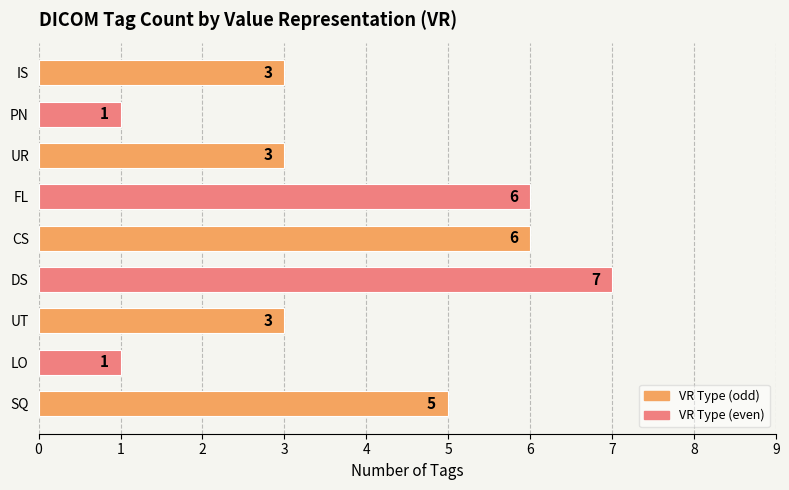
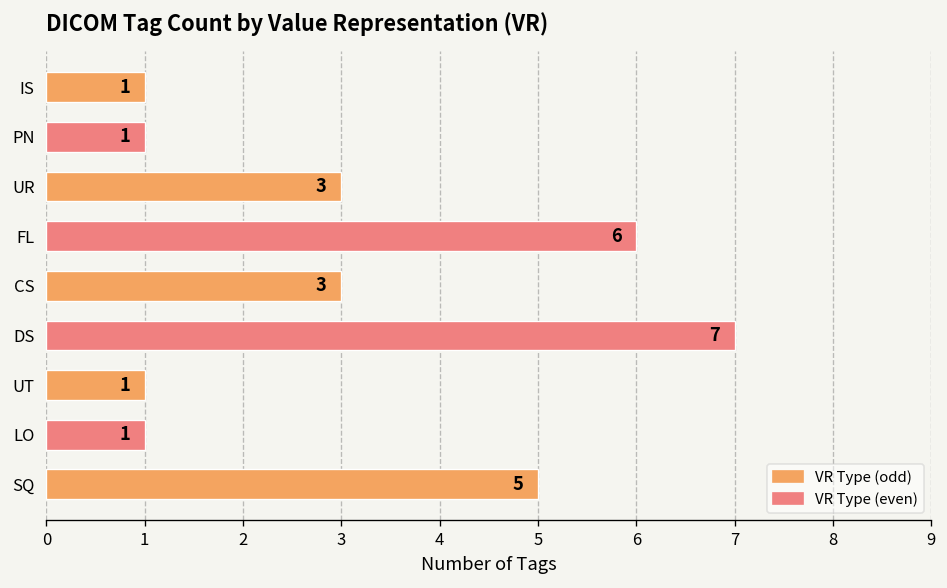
IS: 3 -> 1
CS: 6 -> 3
UT: 3 -> 1
